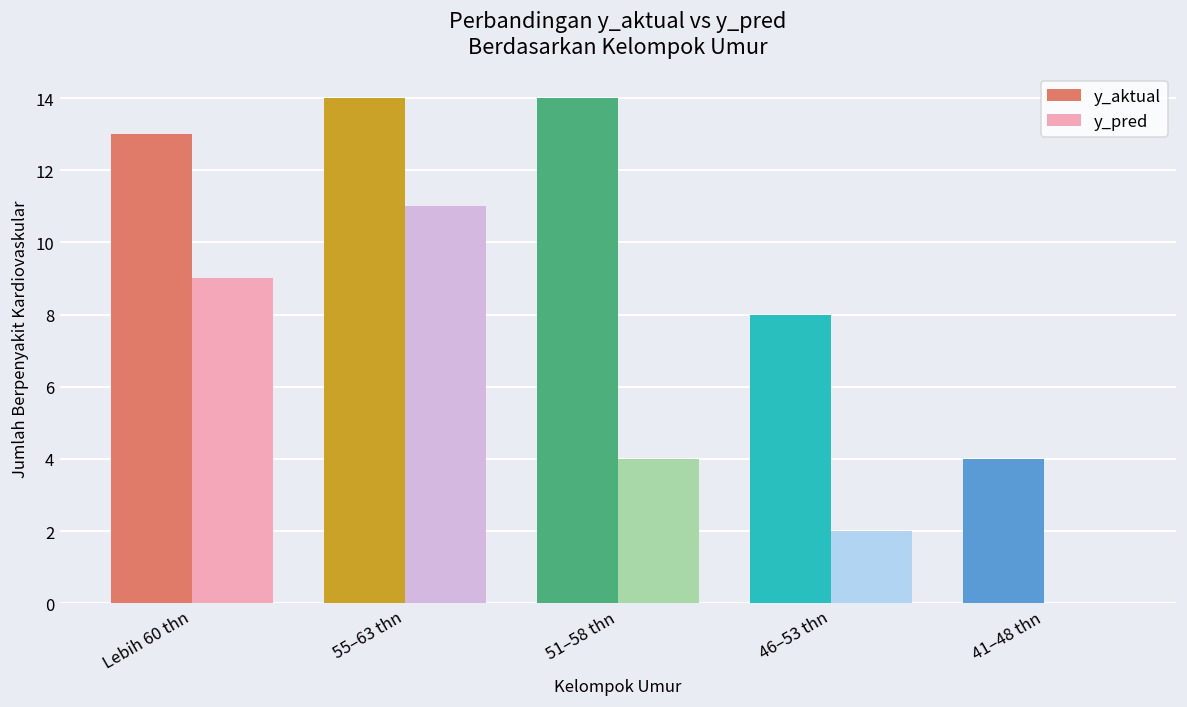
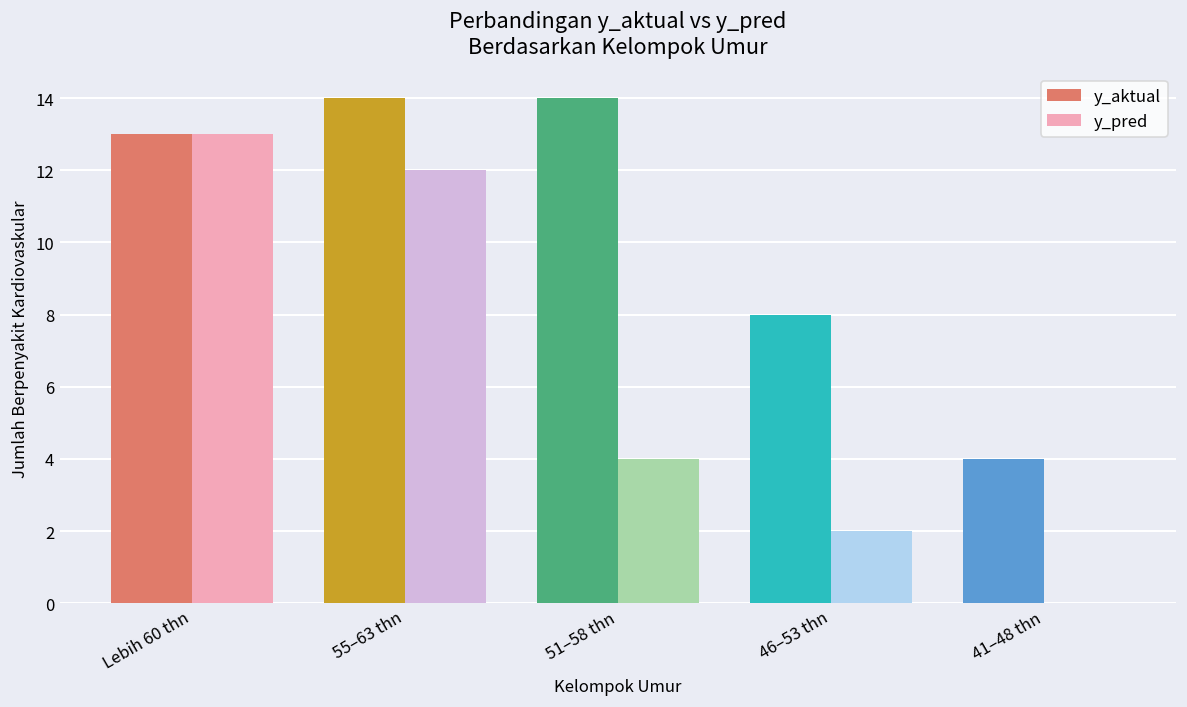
y_pred, Lebih 60 thn: 9 -> 13
y_pred, 55–63 thn: 11 -> 12
